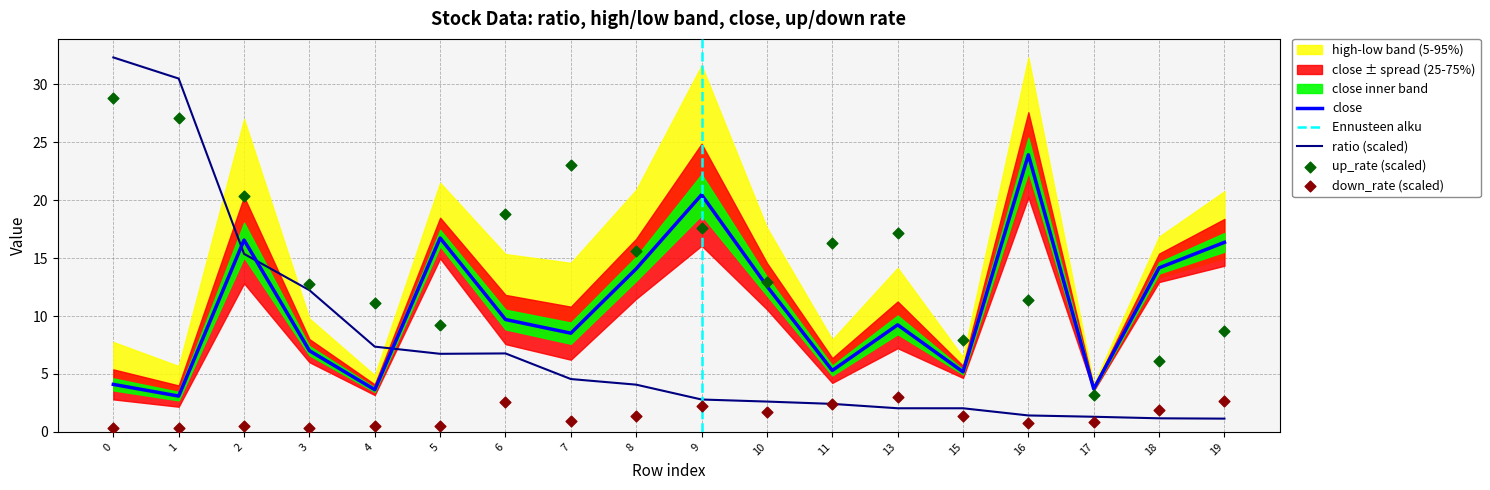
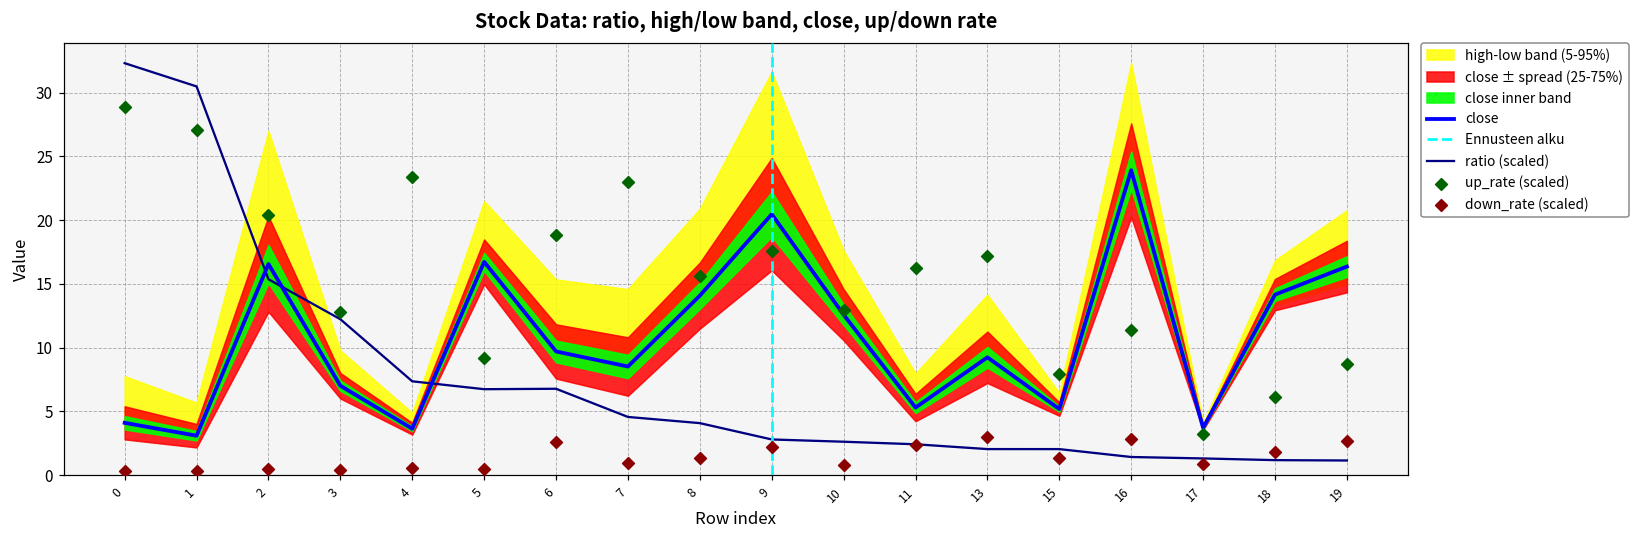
up_rate (scaled), 4: 11.1 -> 23.4
down_rate (scaled), 10: 1.7 -> 0.8
down_rate (scaled), 16: 0.8 -> 2.8
